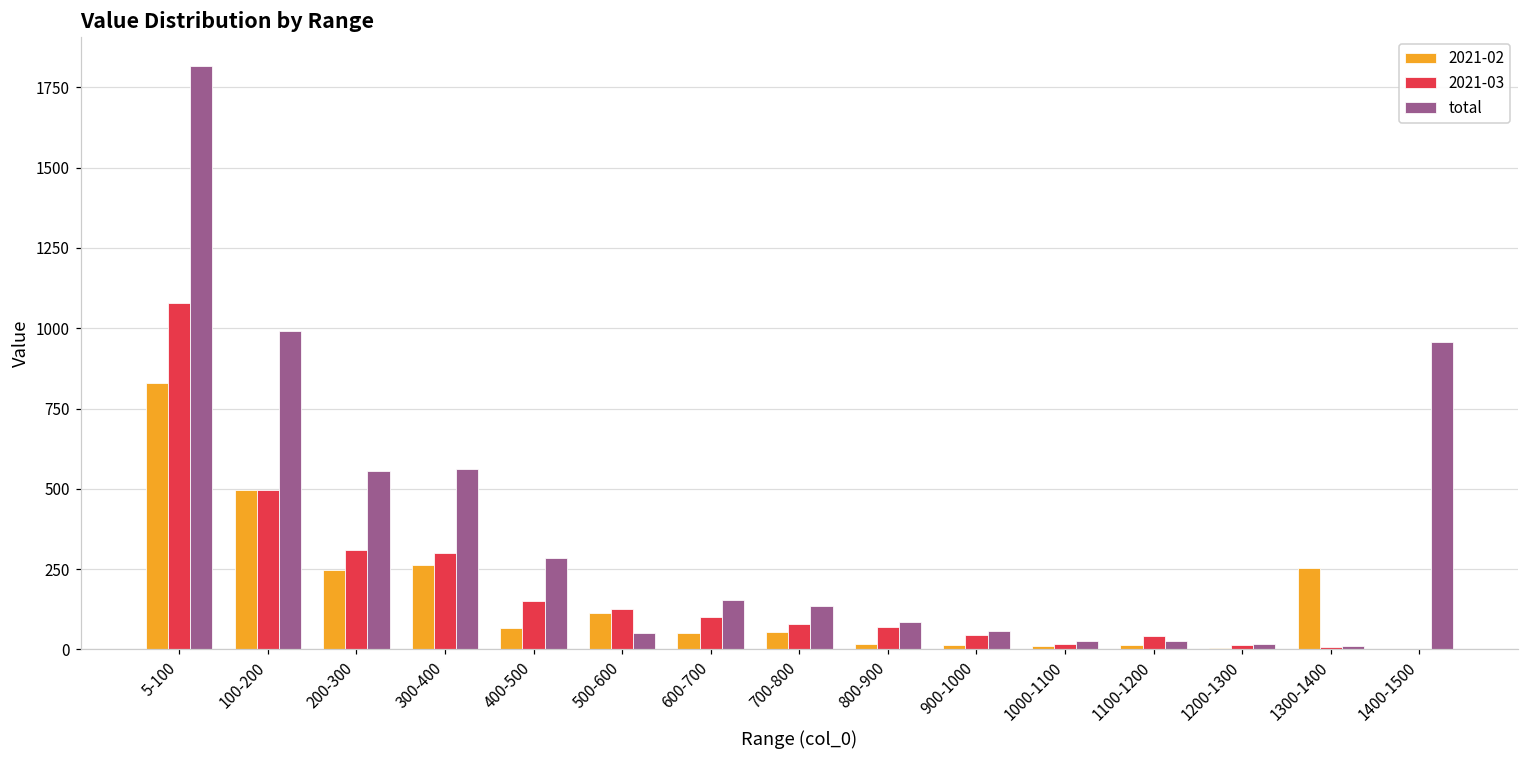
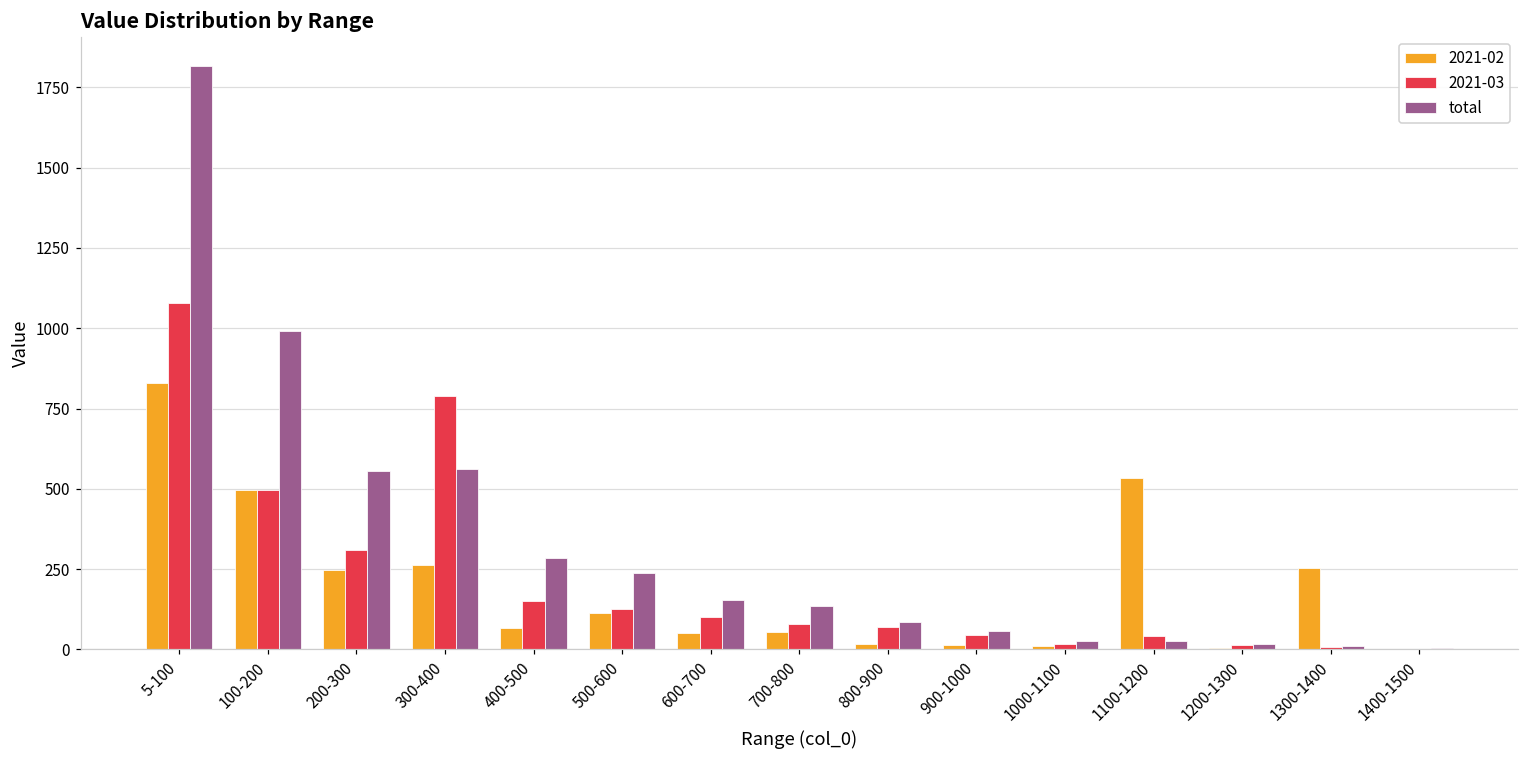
2021-03, 300-400: 300 -> 790
total, 500-600: 50 -> 240
2021-02, 1100-1200: 10 -> 530
total, 1400-1500: 960 -> 0
